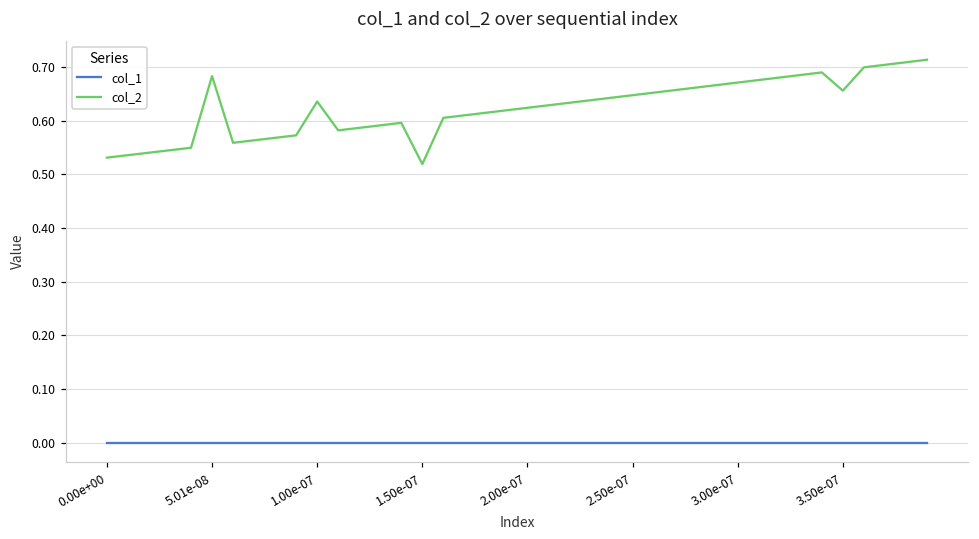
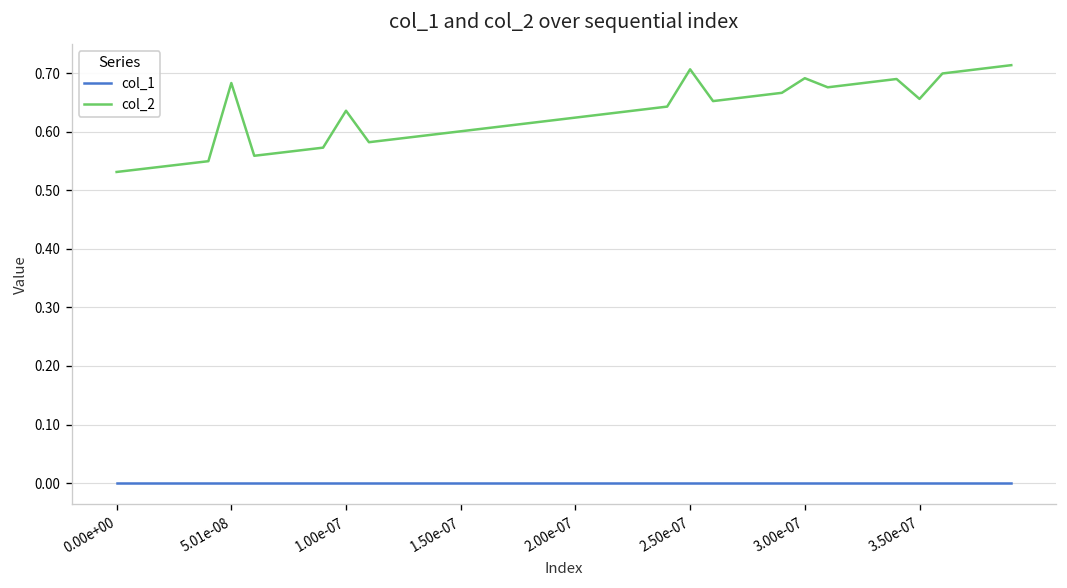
col_2, 1.50e-07: 0.52 -> 0.60
col_2, 2.50e-07: 0.65 -> 0.71
col_2, 3.00e-07: 0.67 -> 0.69
